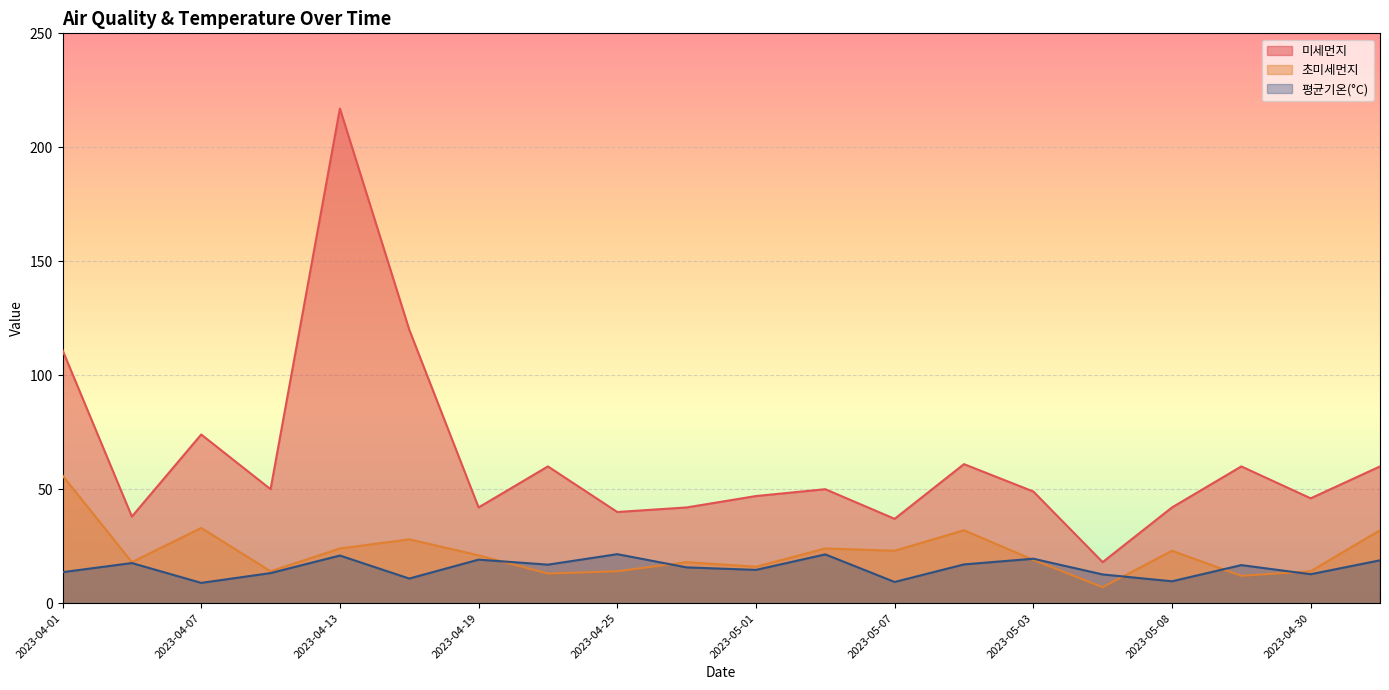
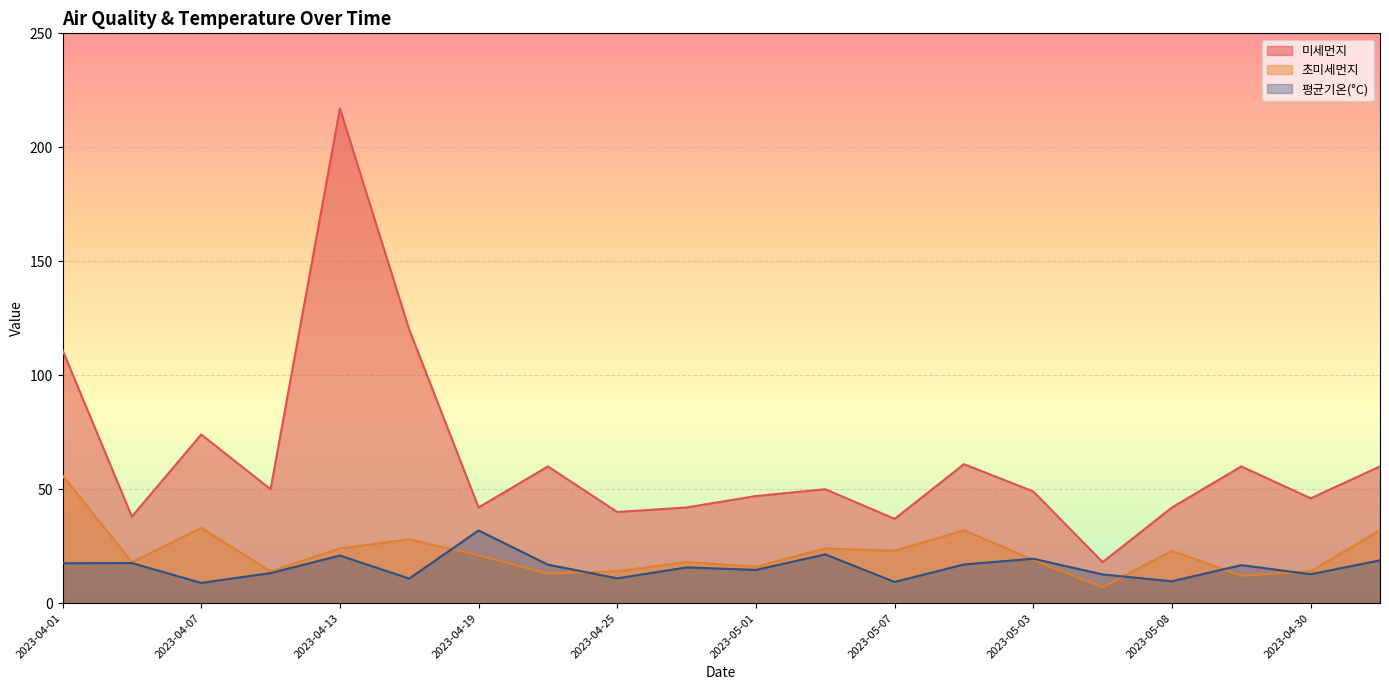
평균기온(°C), 2023-04-01: 14 -> 18
평균기온(°C), 2023-04-19: 19 -> 32
평균기온(°C), 2023-04-25: 22 -> 11
